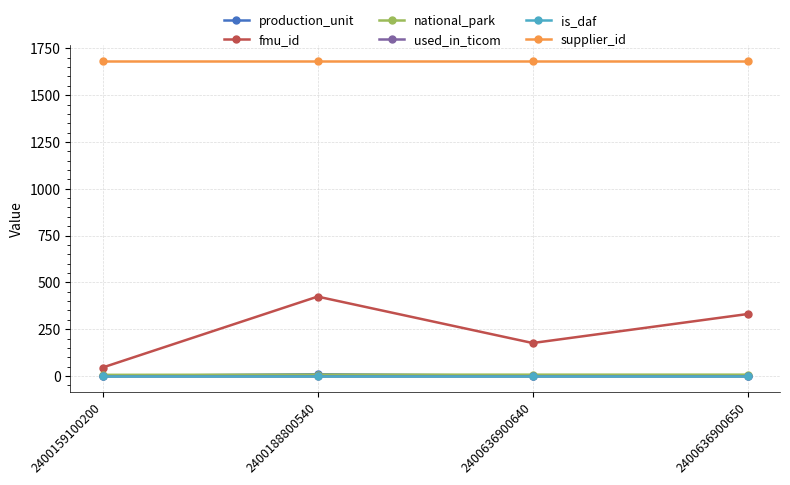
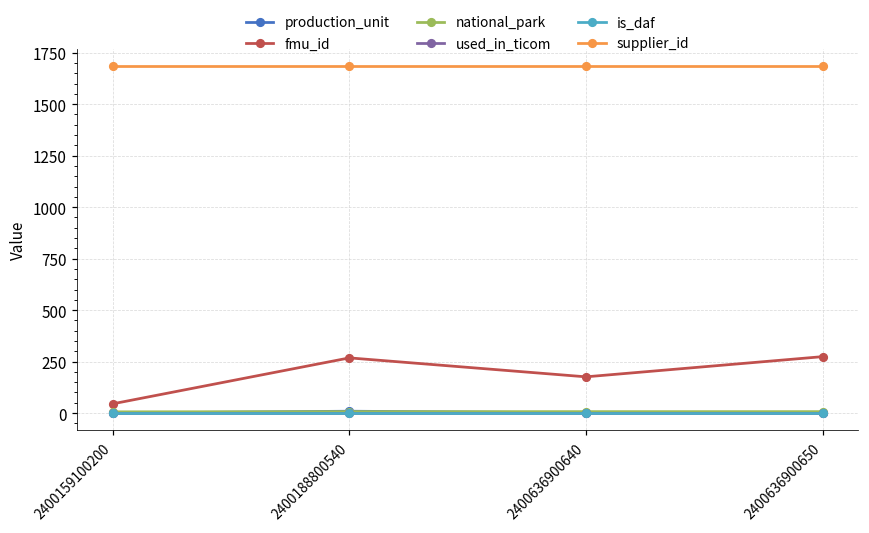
fmu_id, 2400188800540: 420 -> 270
fmu_id, 2400636900650: 330 -> 270
